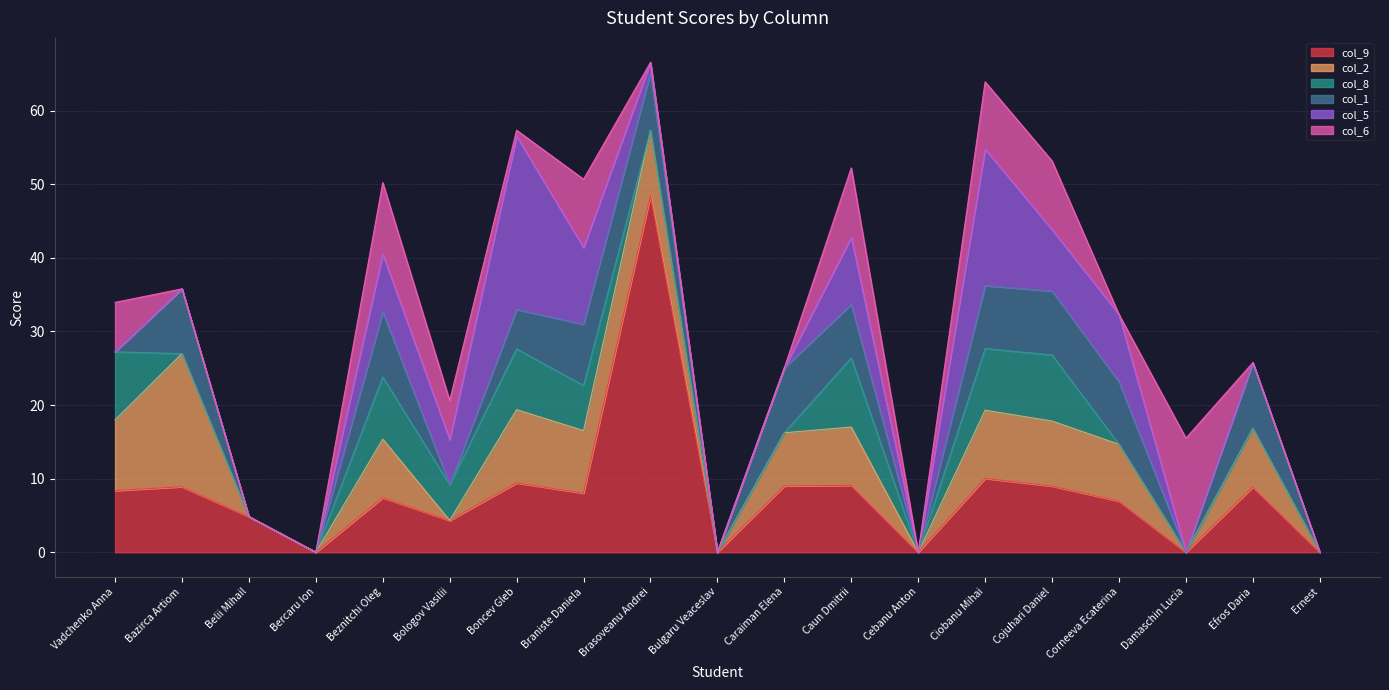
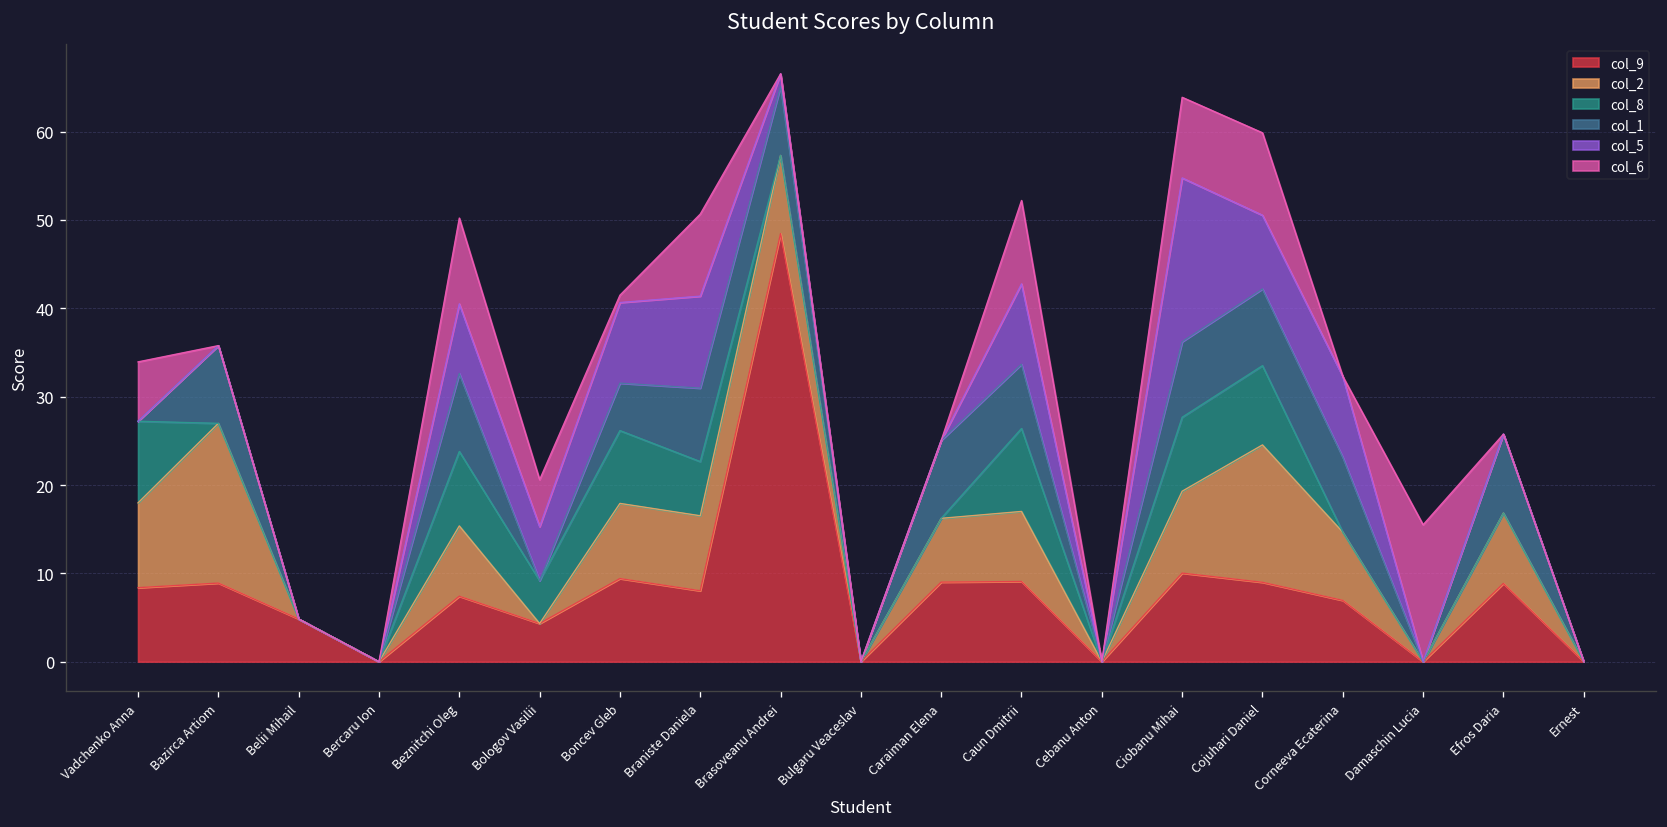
col_2, Boncev Gleb: 10 -> 9
col_5, Boncev Gleb: 24 -> 9
col_2, Cojuhari Daniel: 9 -> 16
